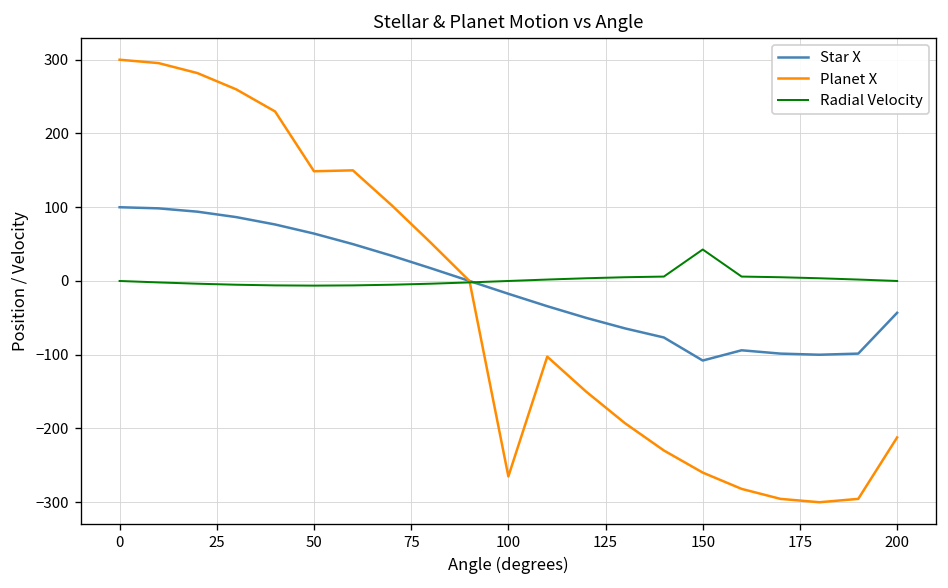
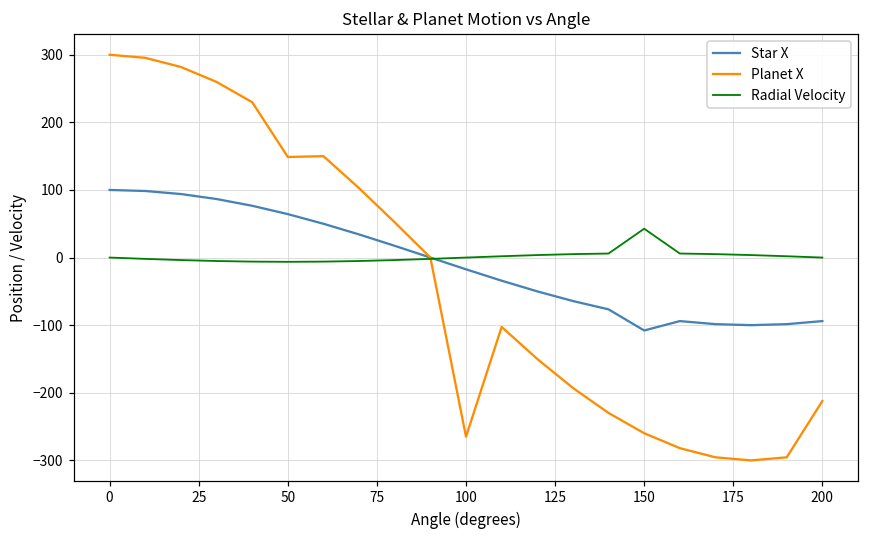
Star X, 200: -40 -> -90
